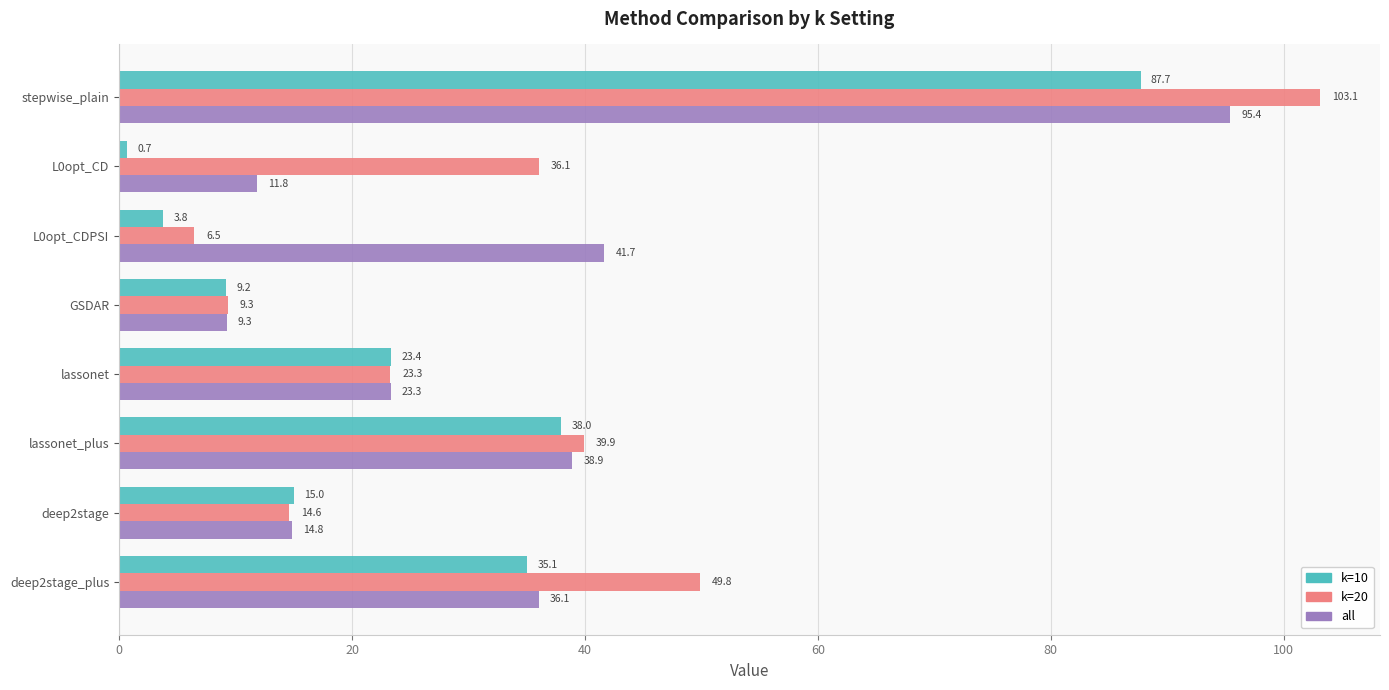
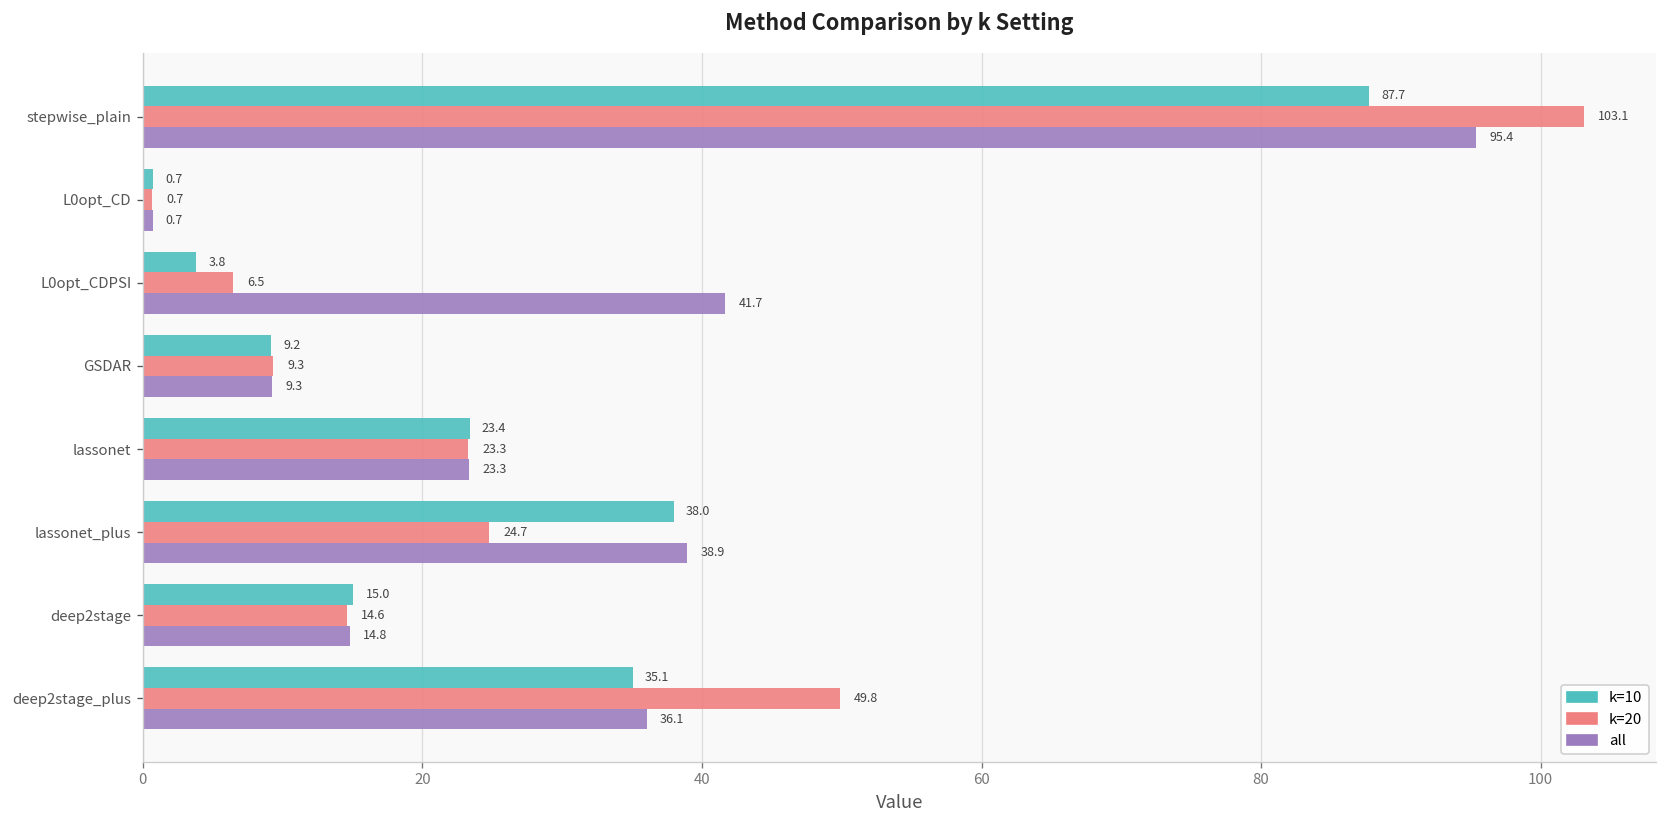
k=20, L0opt_CD: 36.1 -> 0.7
all, L0opt_CD: 11.8 -> 0.7
k=20, lassonet_plus: 39.9 -> 24.7
